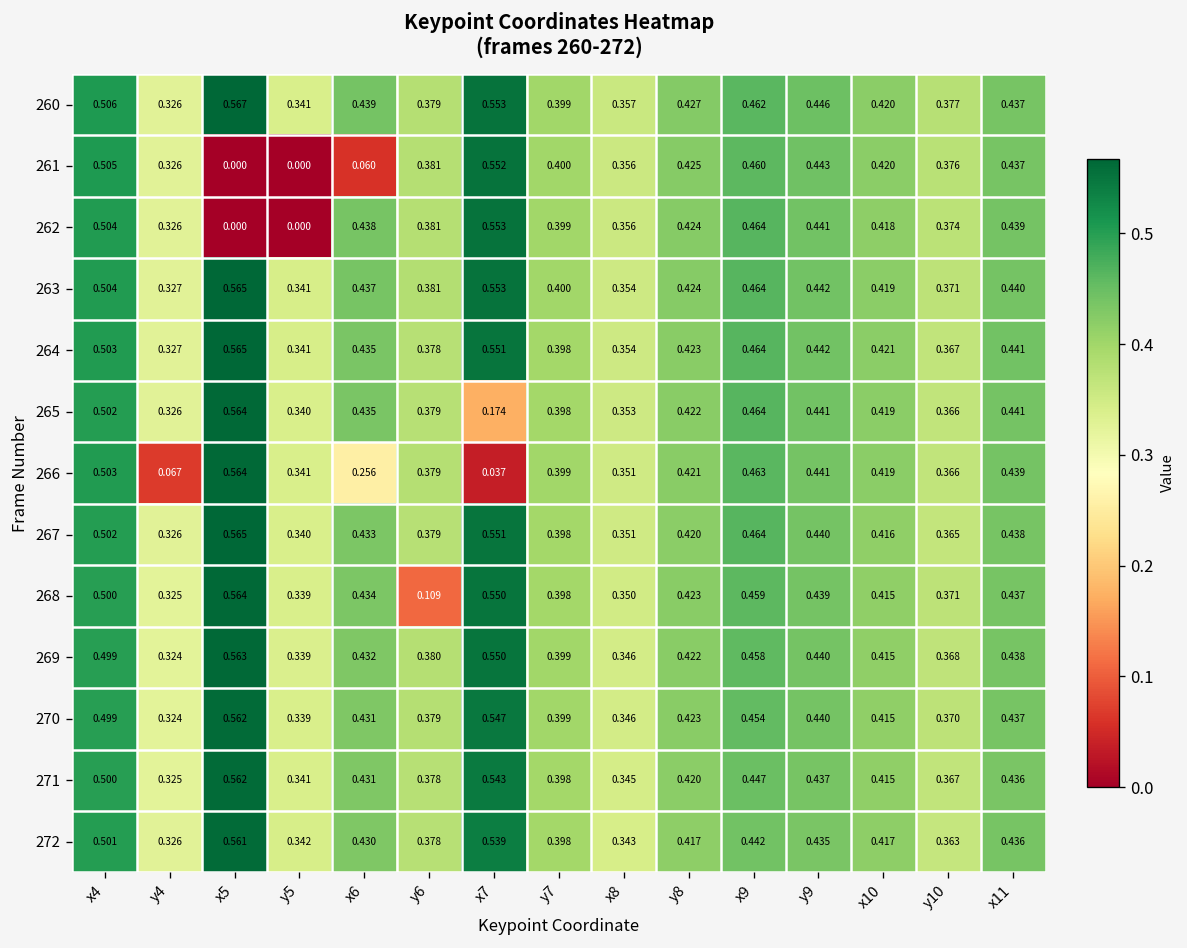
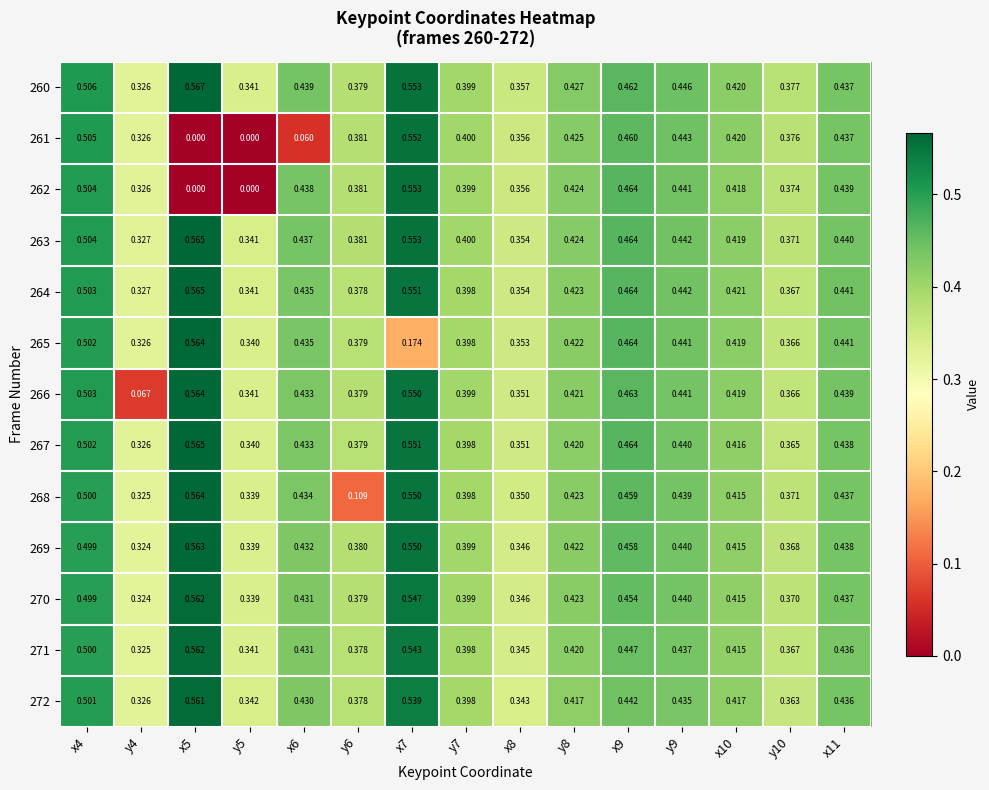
266, x6: 0.256 -> 0.433
266, x7: 0.037 -> 0.550
